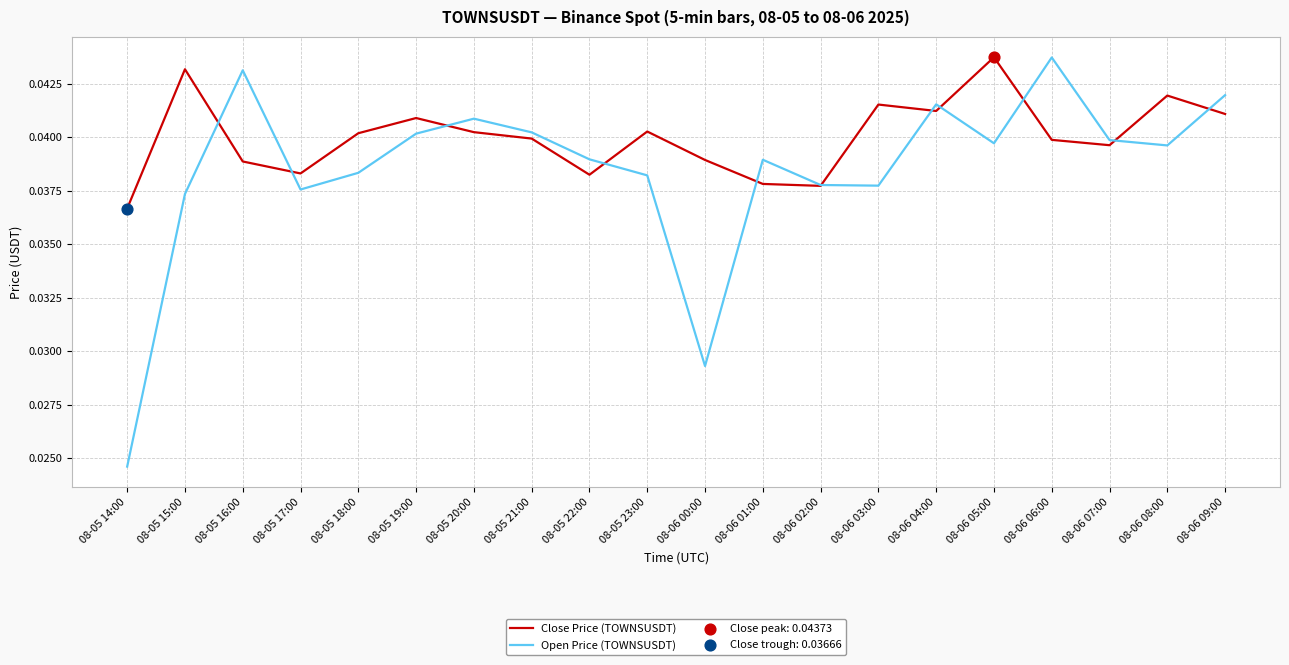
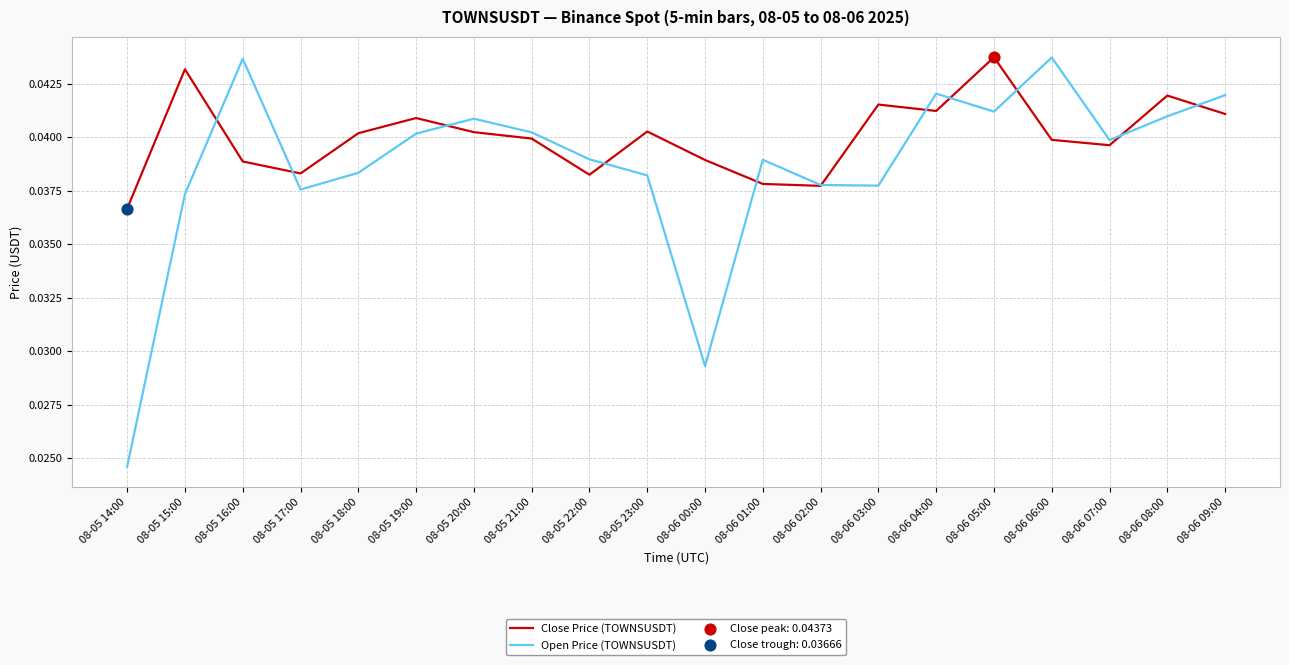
Open Price (TOWNSUSDT), 08-05 16:00: 0.0431 -> 0.0437
Open Price (TOWNSUSDT), 08-06 04:00: 0.0415 -> 0.0420
Open Price (TOWNSUSDT), 08-06 05:00: 0.0397 -> 0.0412
Open Price (TOWNSUSDT), 08-06 08:00: 0.0396 -> 0.0410
